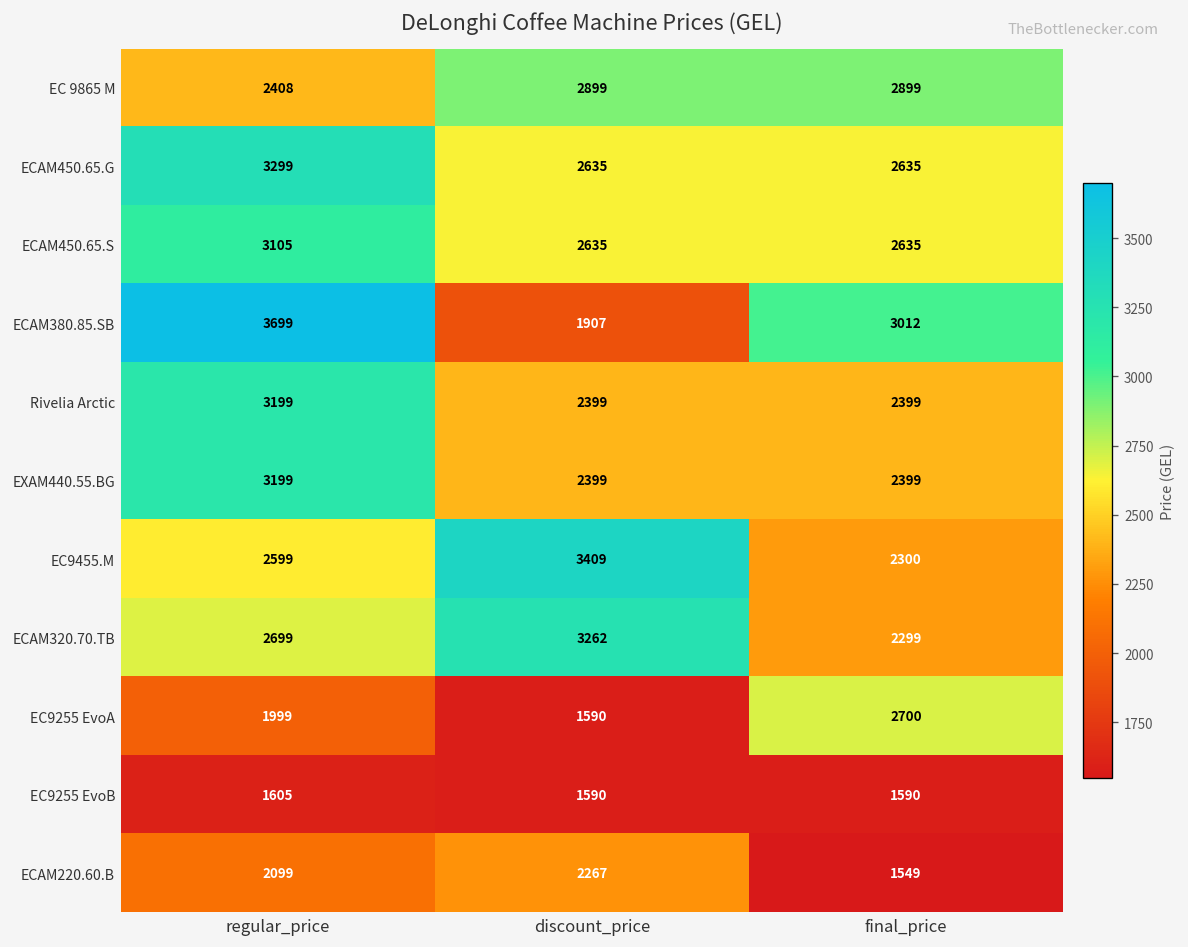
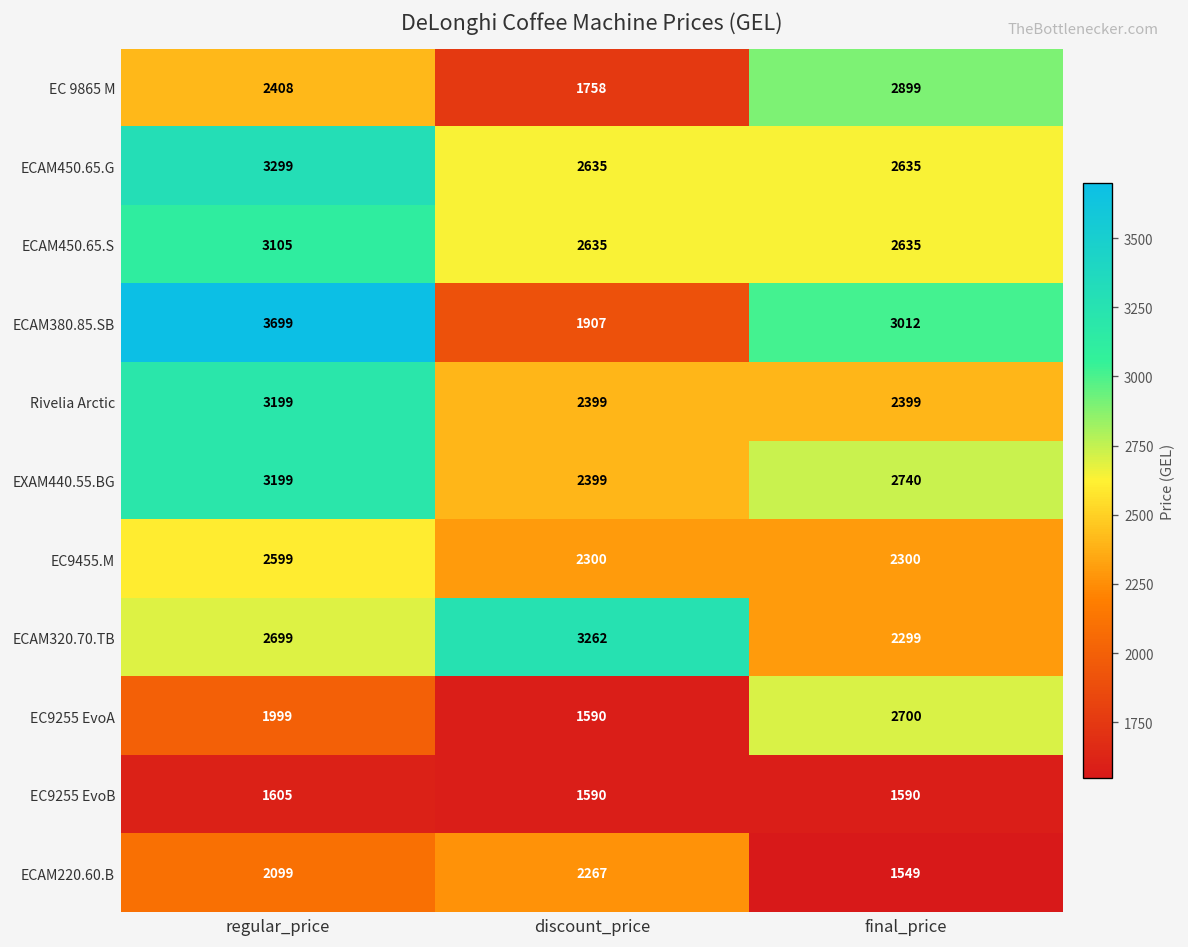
EC 9865 M, discount_price: 2899 -> 1758
EXAM440.55.BG, final_price: 2399 -> 2740
EC9455.M, discount_price: 3409 -> 2300
